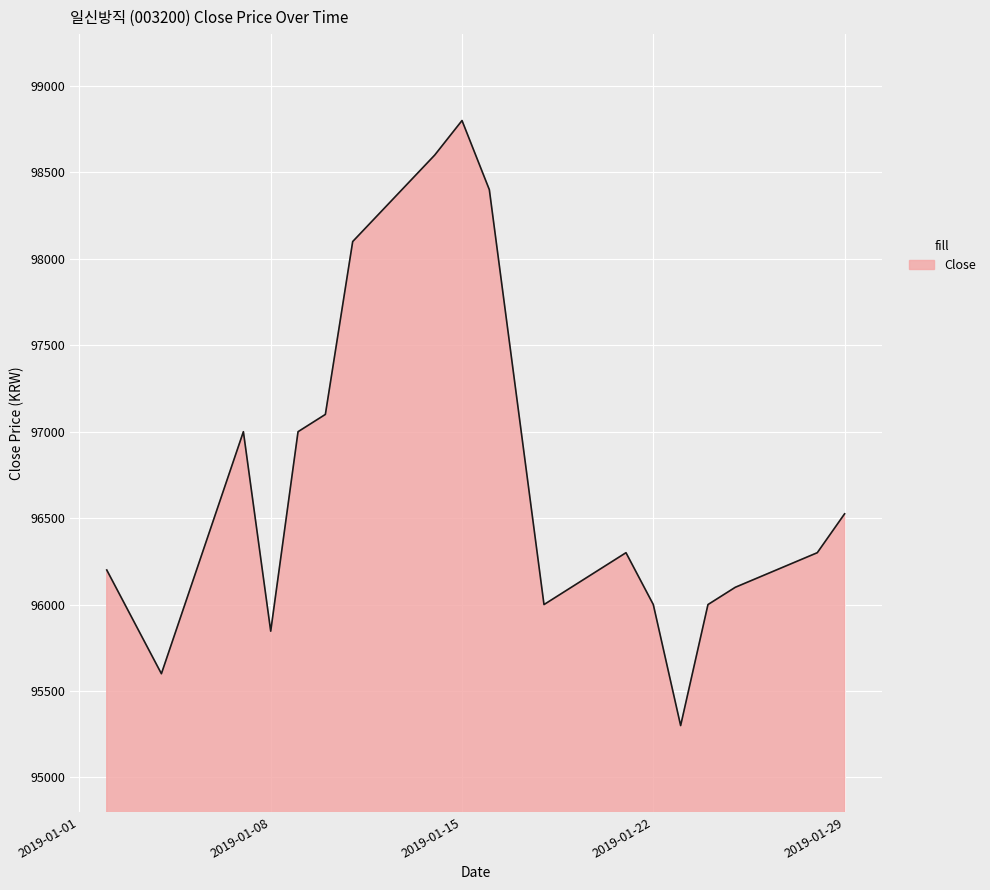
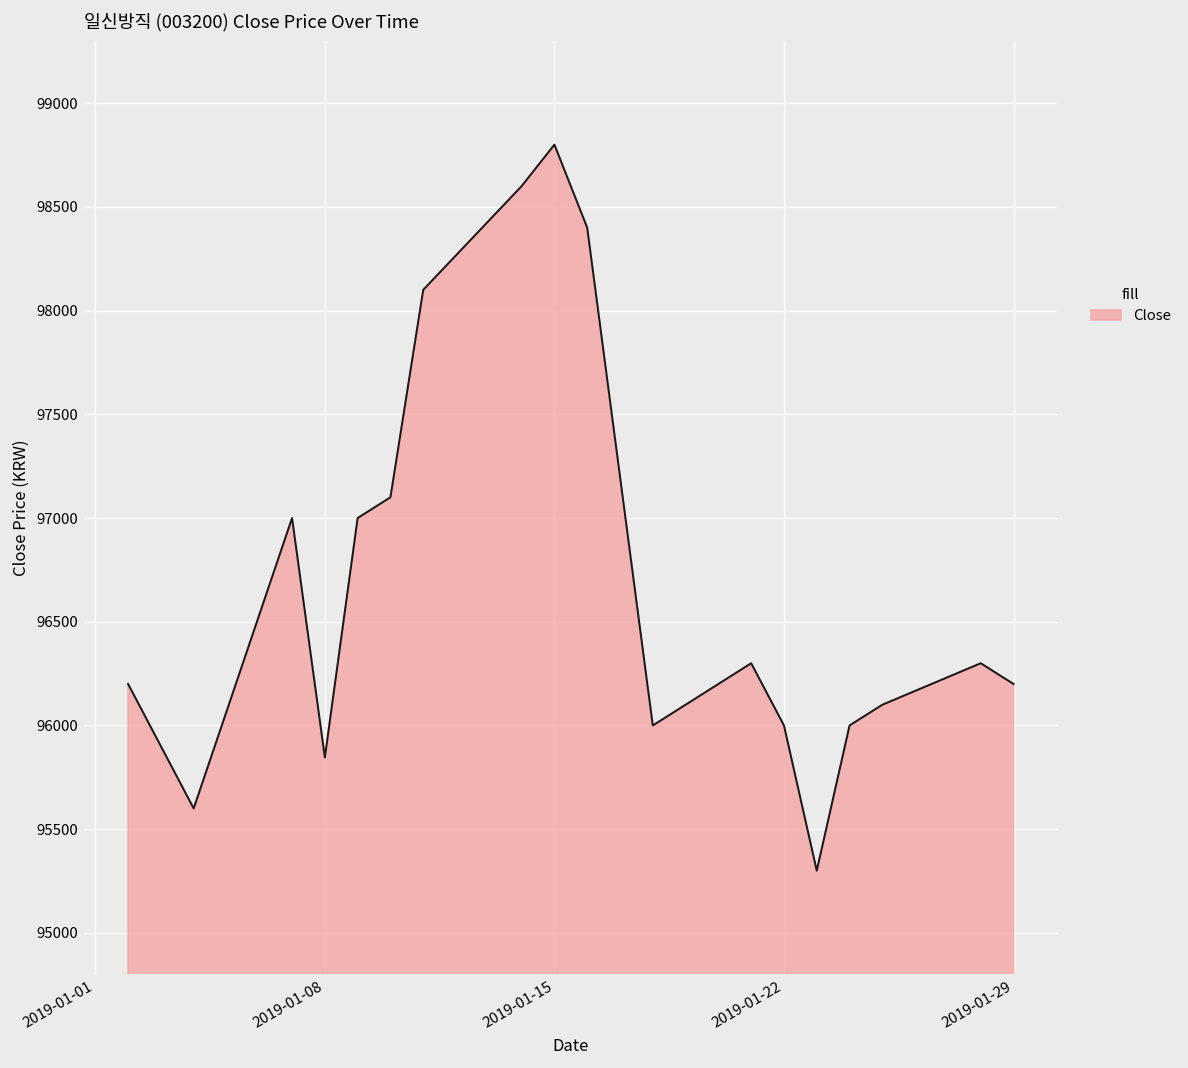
2019-01-29: 96530 -> 96200
